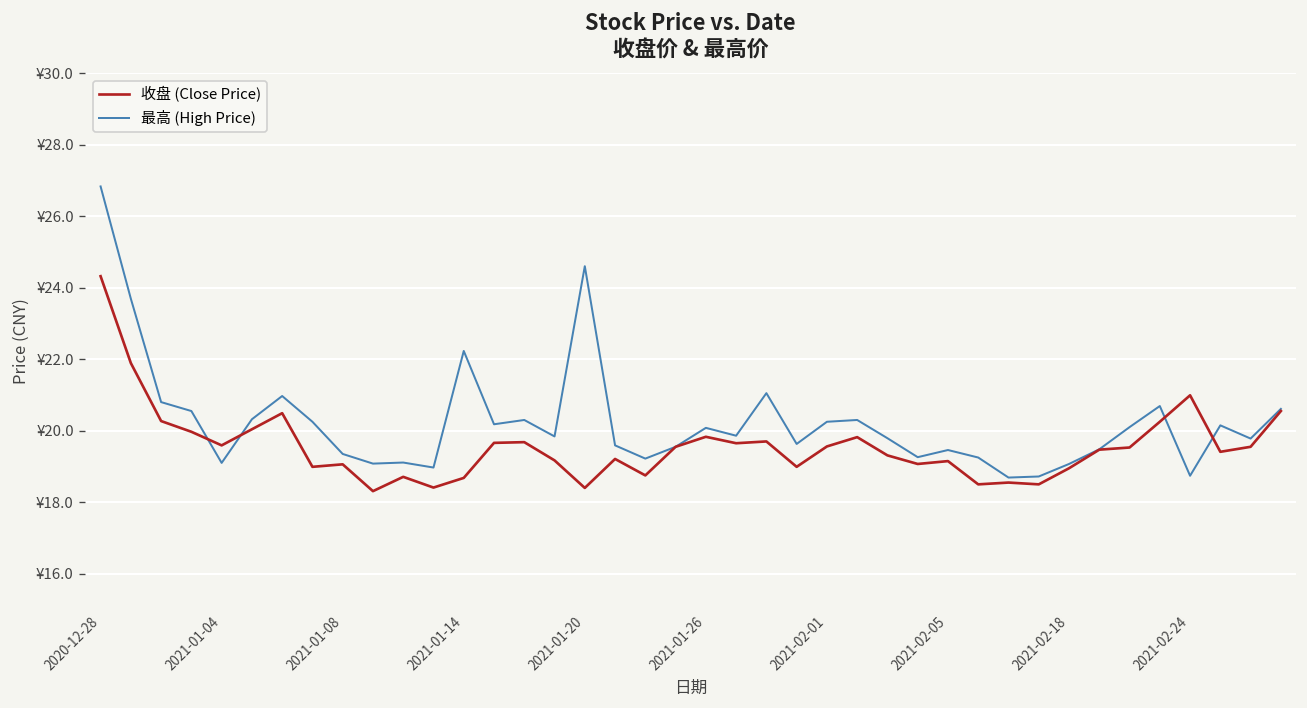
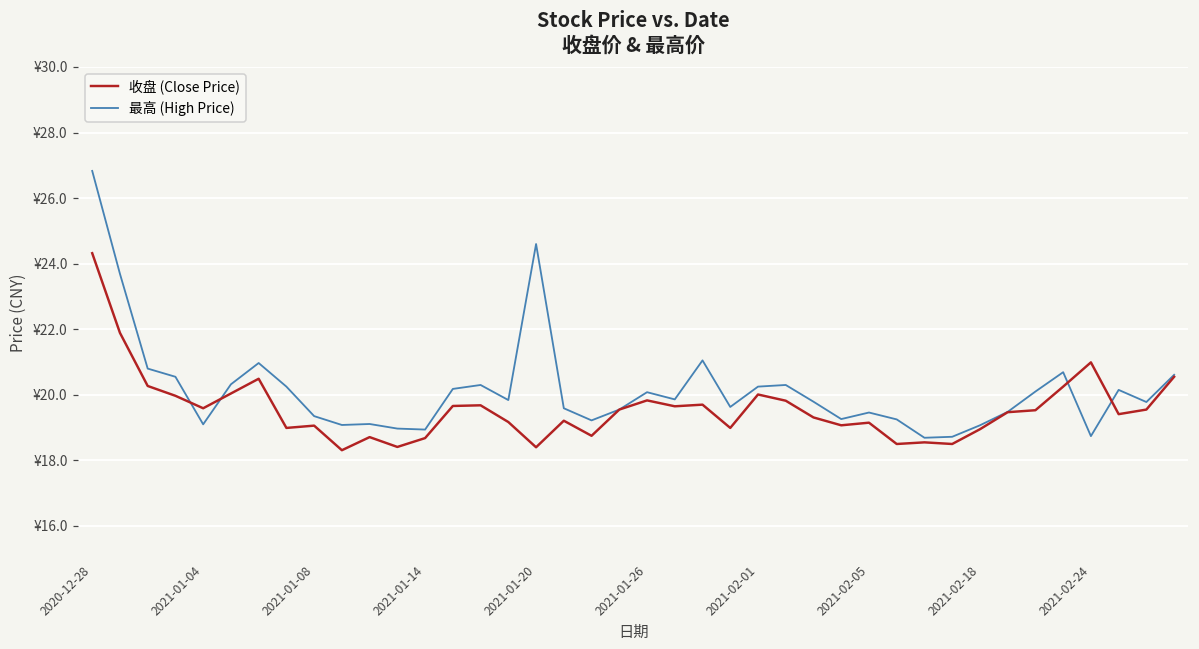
最高 (High Price), 2021-01-14: ¥22.2 -> ¥18.9
收盘 (Close Price), 2021-02-01: ¥19.6 -> ¥20.0
